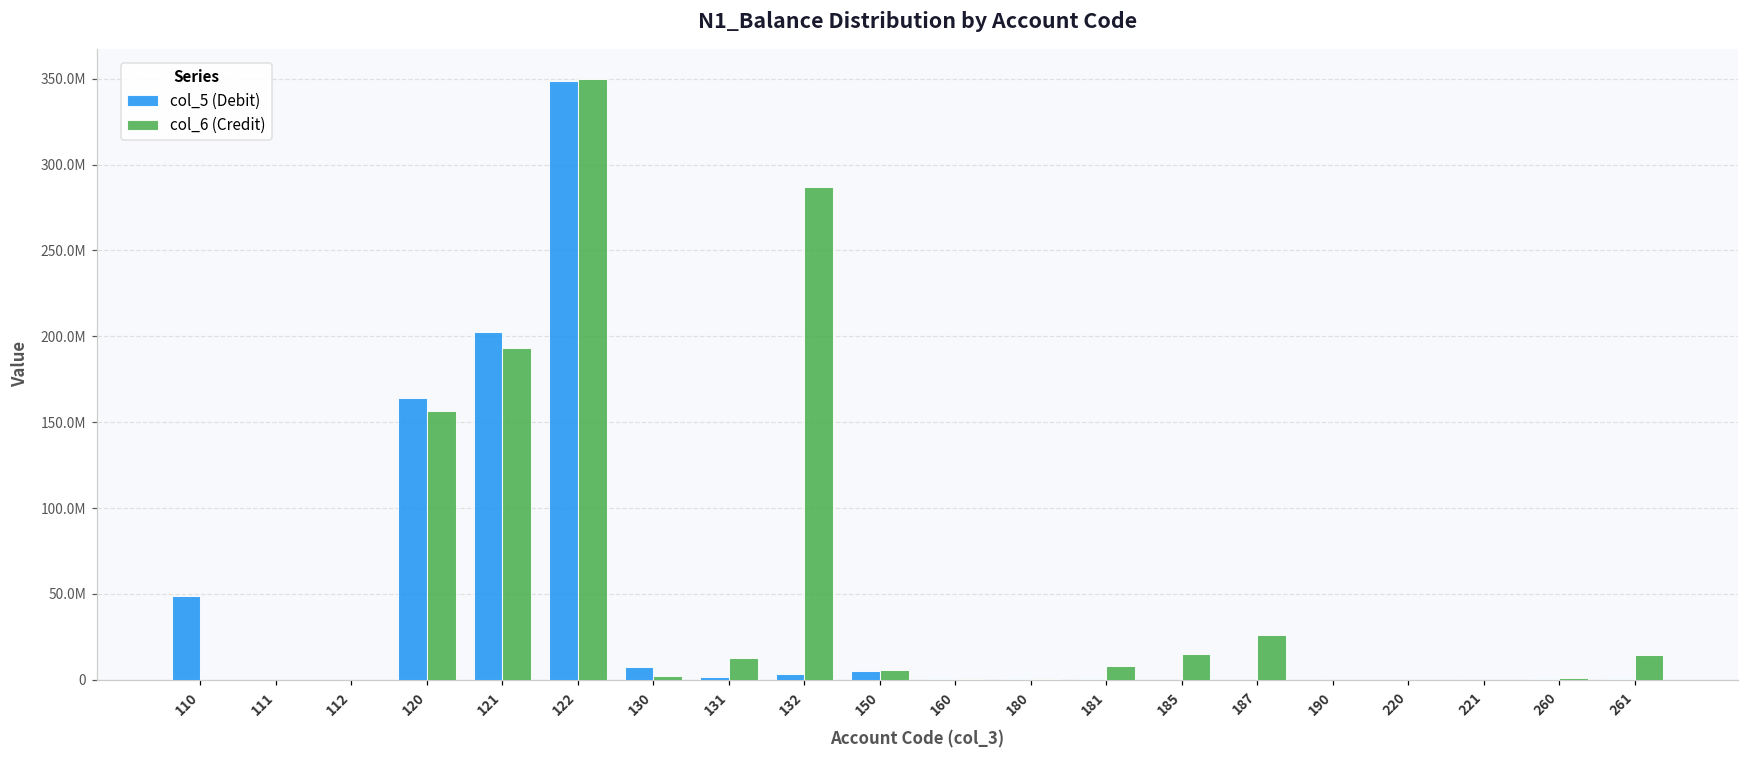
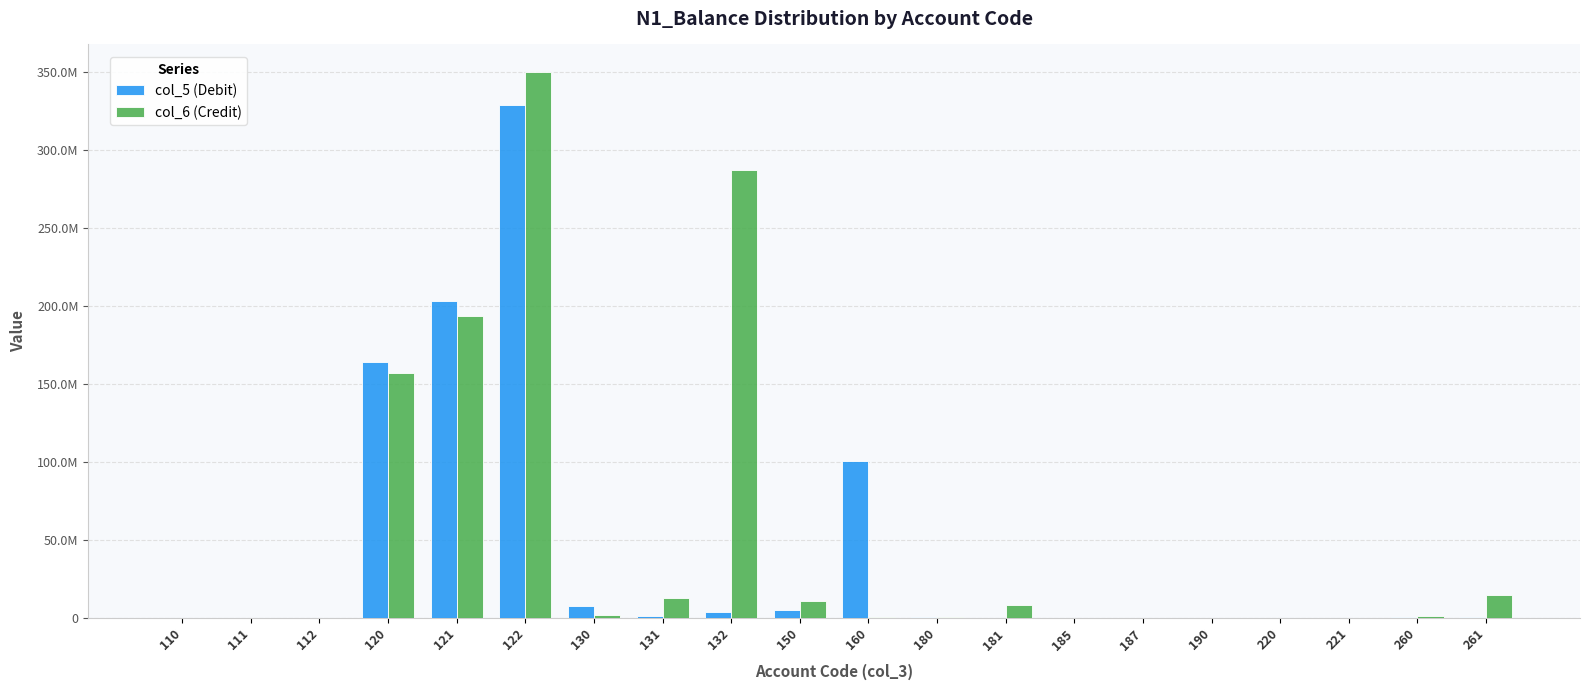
col_5 (Debit), 110: 49000000 -> 0
col_5 (Debit), 122: 349000000 -> 329000000
col_6 (Credit), 150: 6000000 -> 11000000
col_5 (Debit), 160: 1000000 -> 100000000
col_6 (Credit), 185: 15000000 -> 0
col_6 (Credit), 187: 26000000 -> 0
